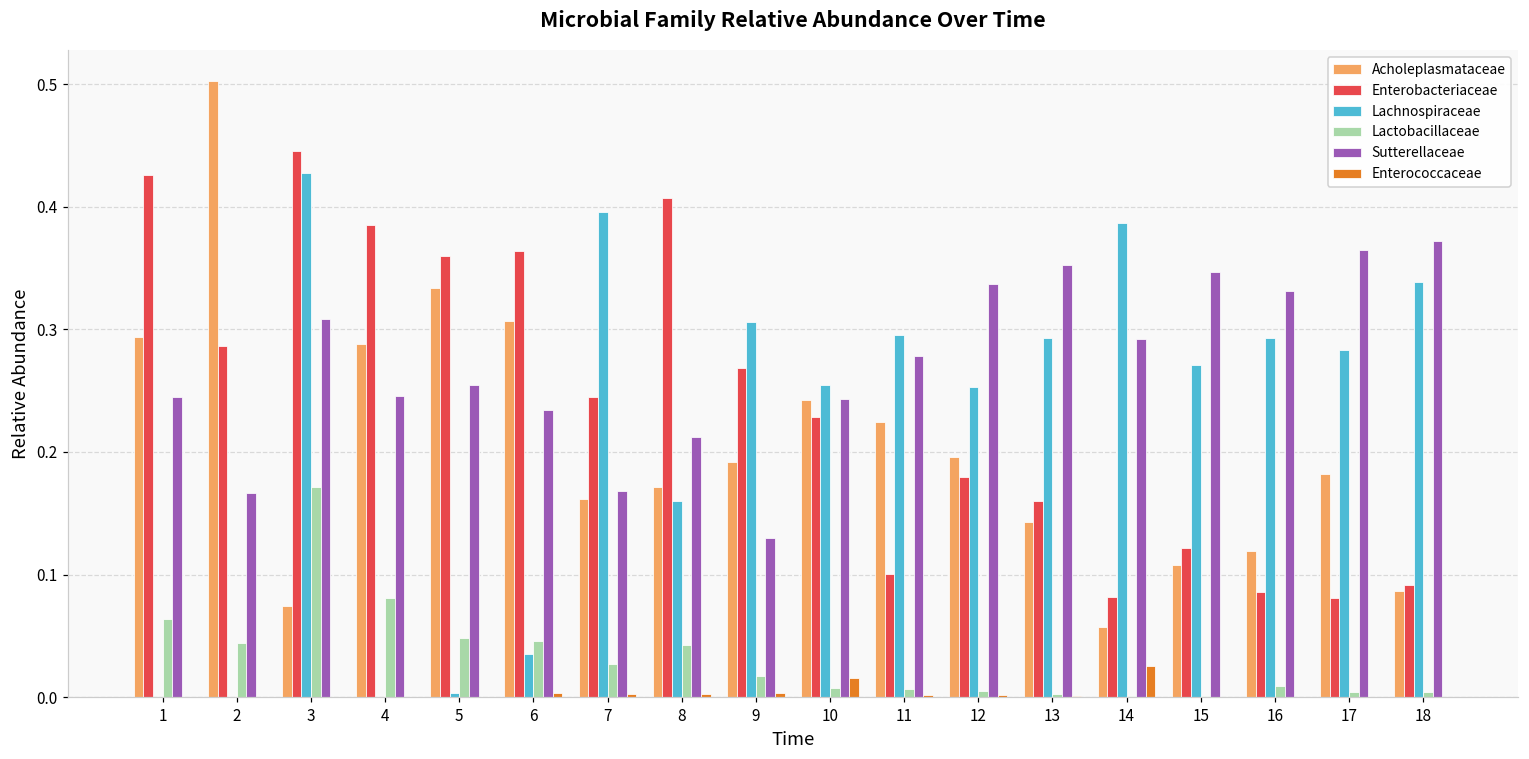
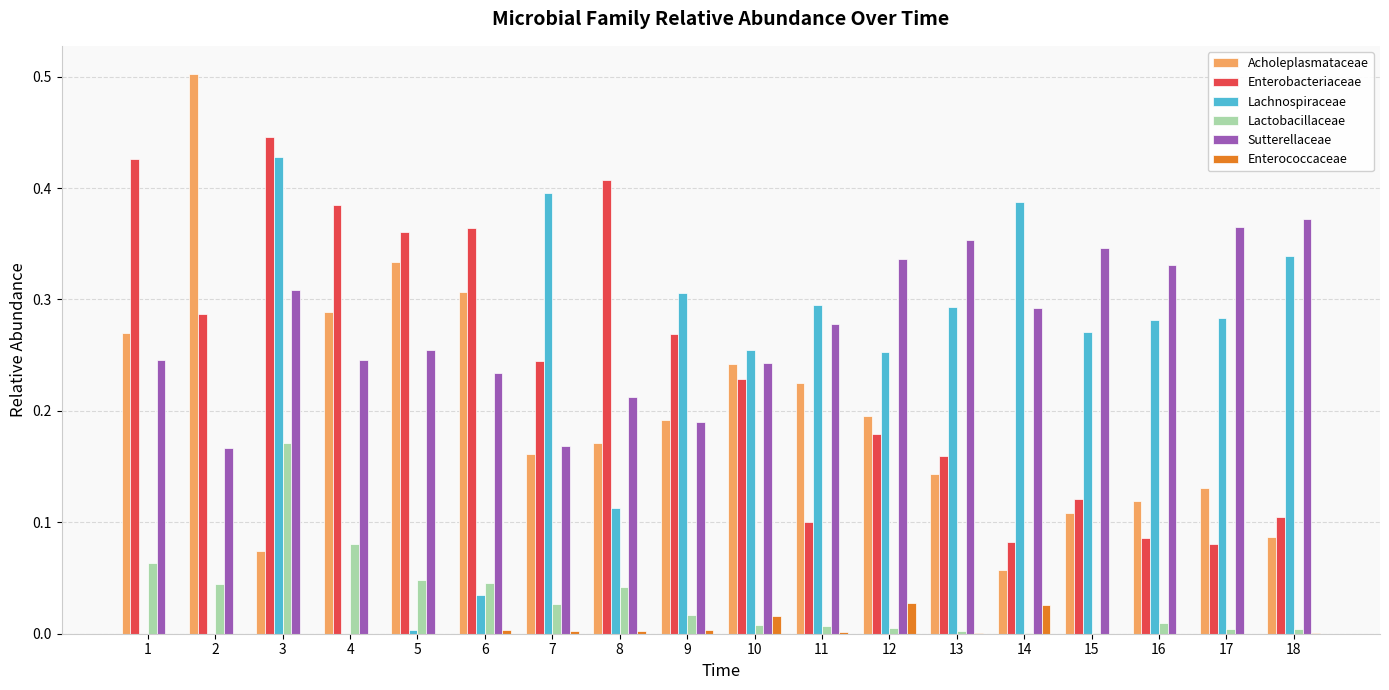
Acholeplasmataceae, 1: 0.294 -> 0.270
Lachnospiraceae, 8: 0.160 -> 0.113
Sutterellaceae, 9: 0.130 -> 0.190
Enterococcaceae, 12: 0.001 -> 0.027
Lachnospiraceae, 16: 0.293 -> 0.281
Acholeplasmataceae, 17: 0.182 -> 0.131
Enterobacteriaceae, 18: 0.091 -> 0.105
